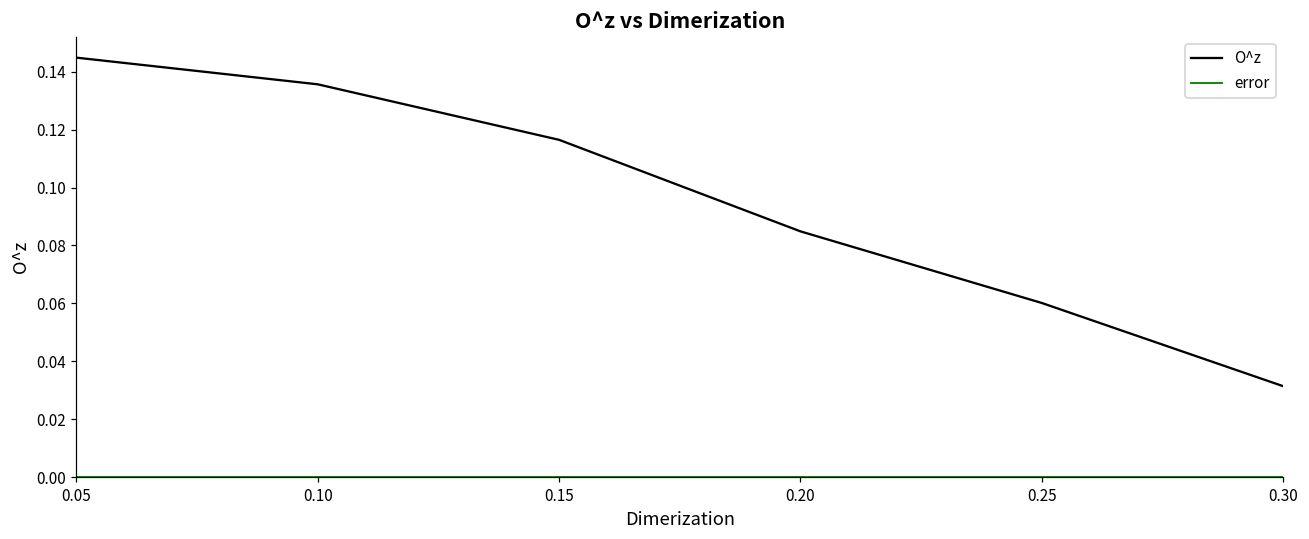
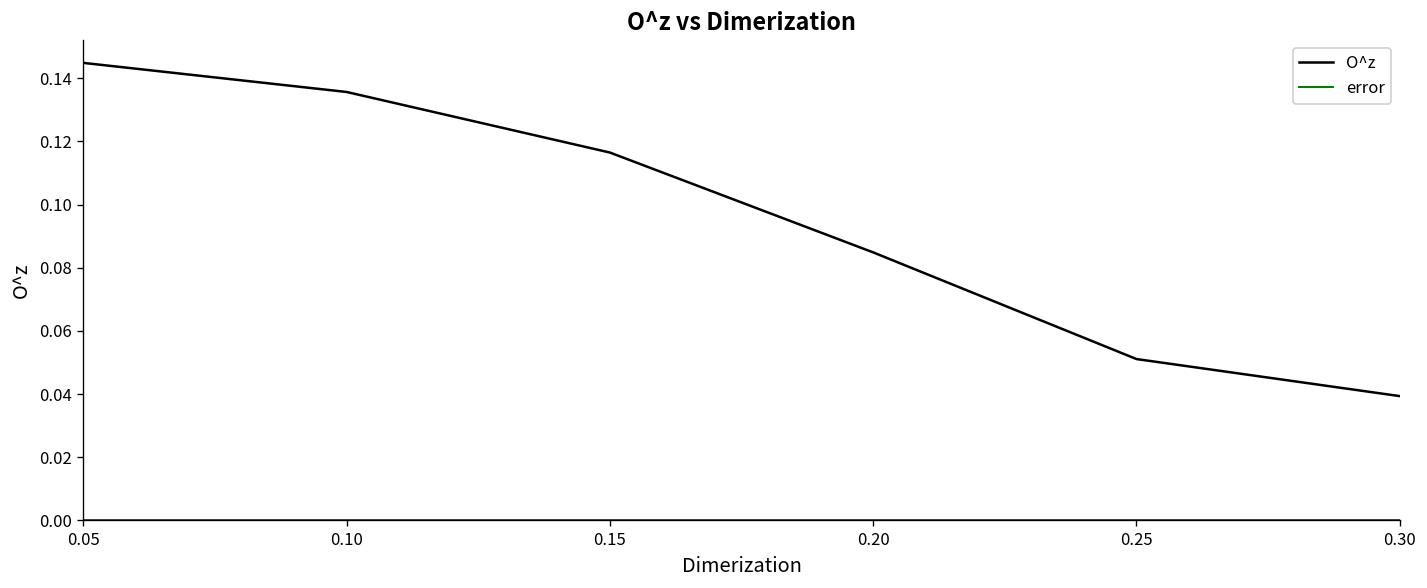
O^z, 0.25: 0.060 -> 0.051
O^z, 0.30: 0.031 -> 0.039
